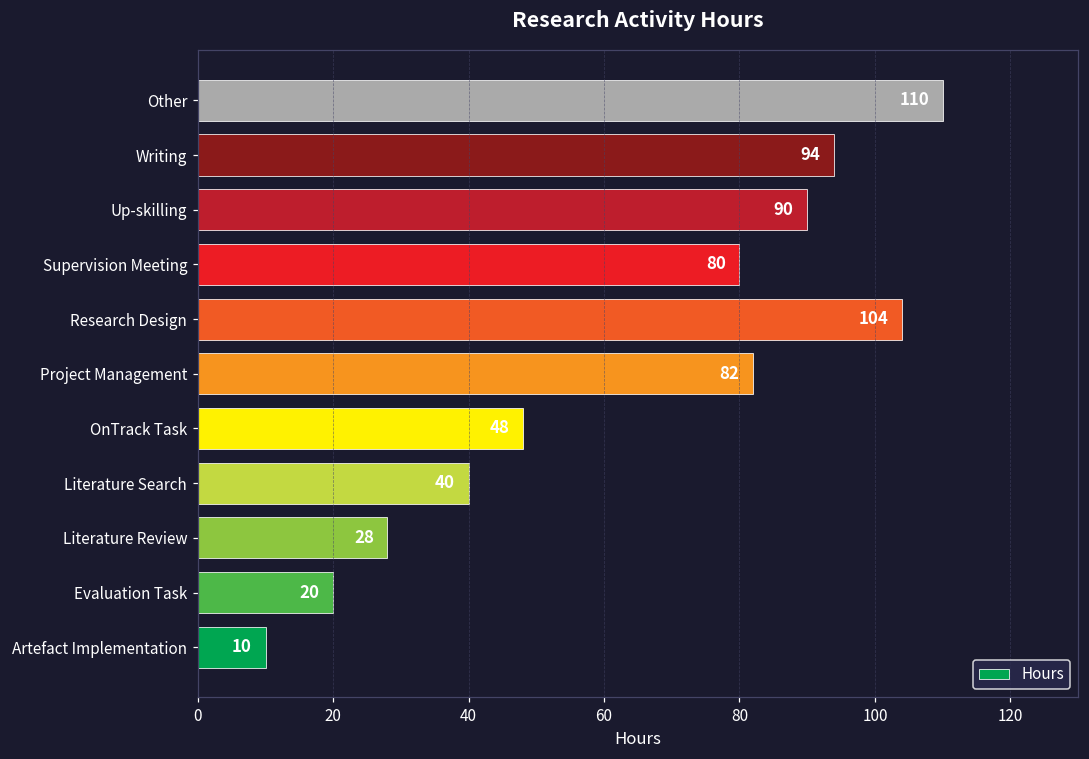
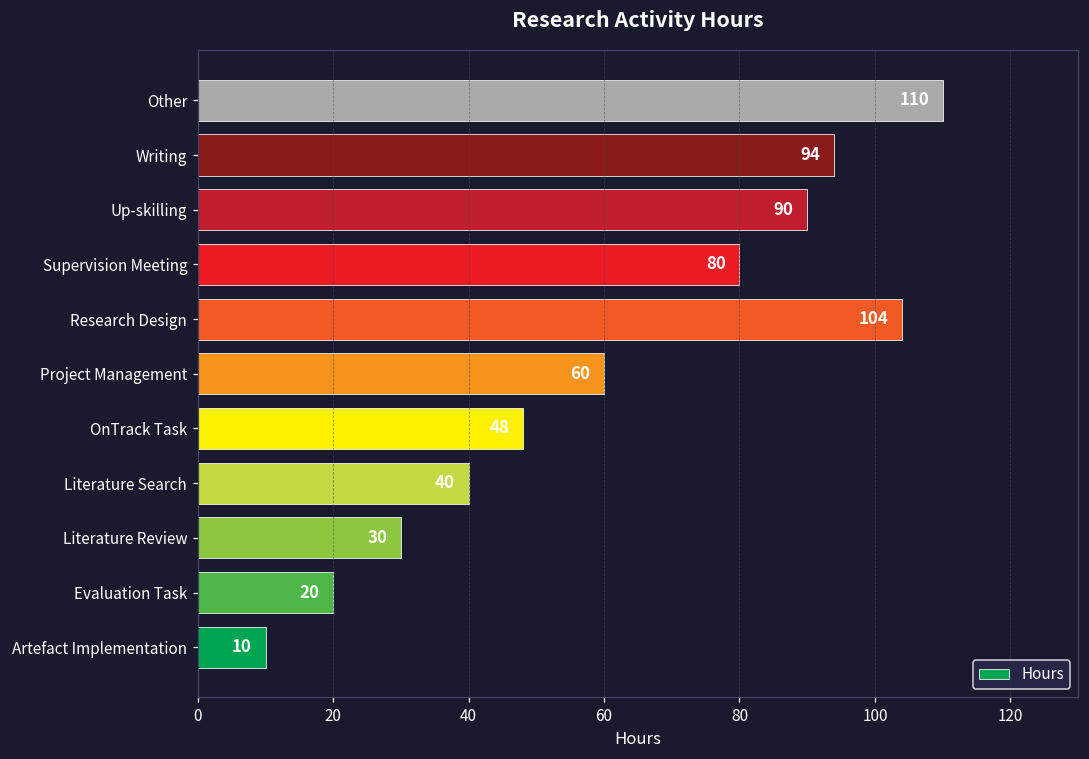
Project Management: 82 -> 60
Literature Review: 28 -> 30
